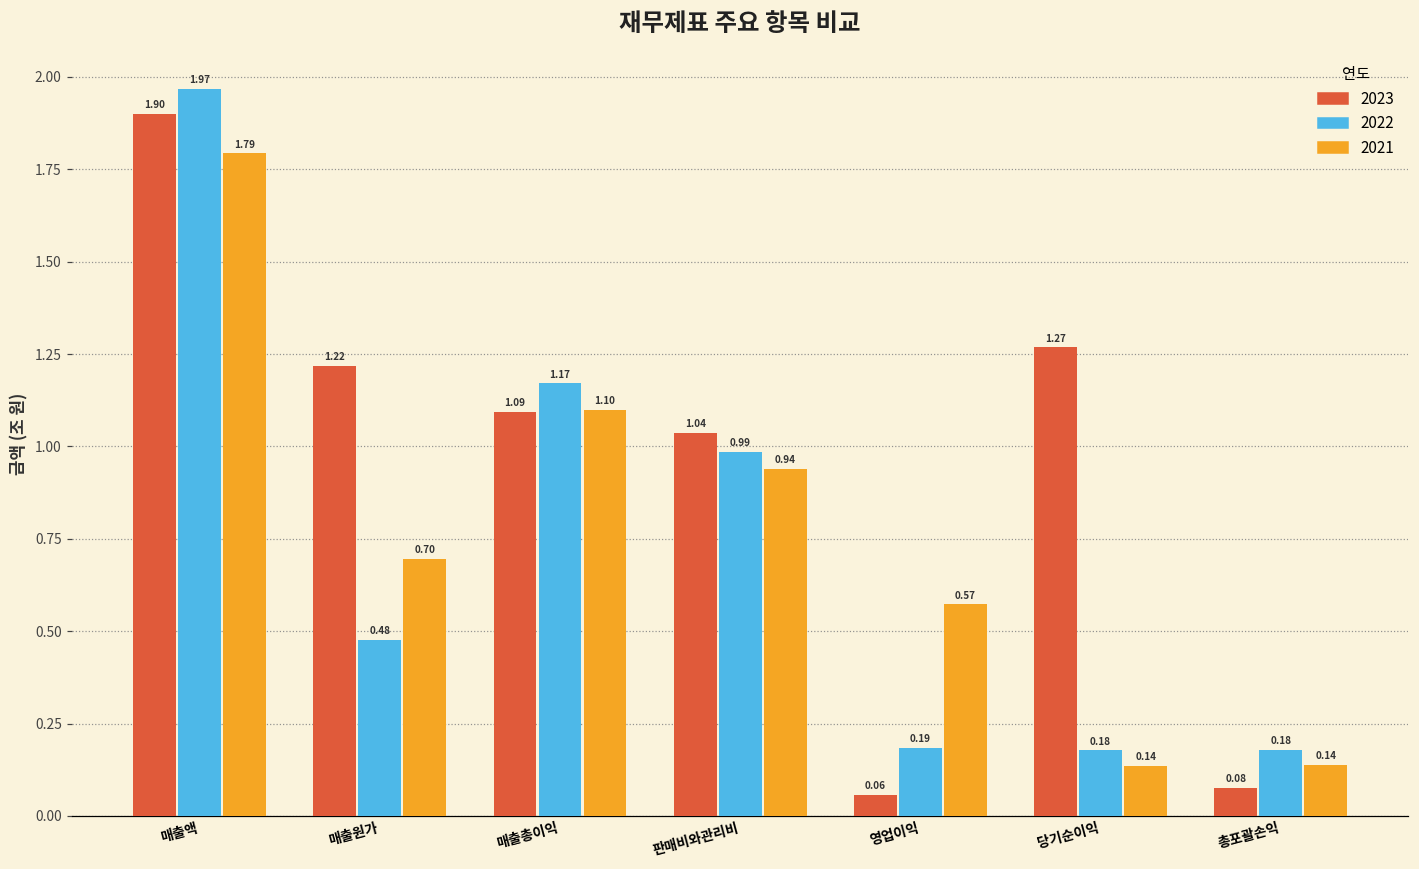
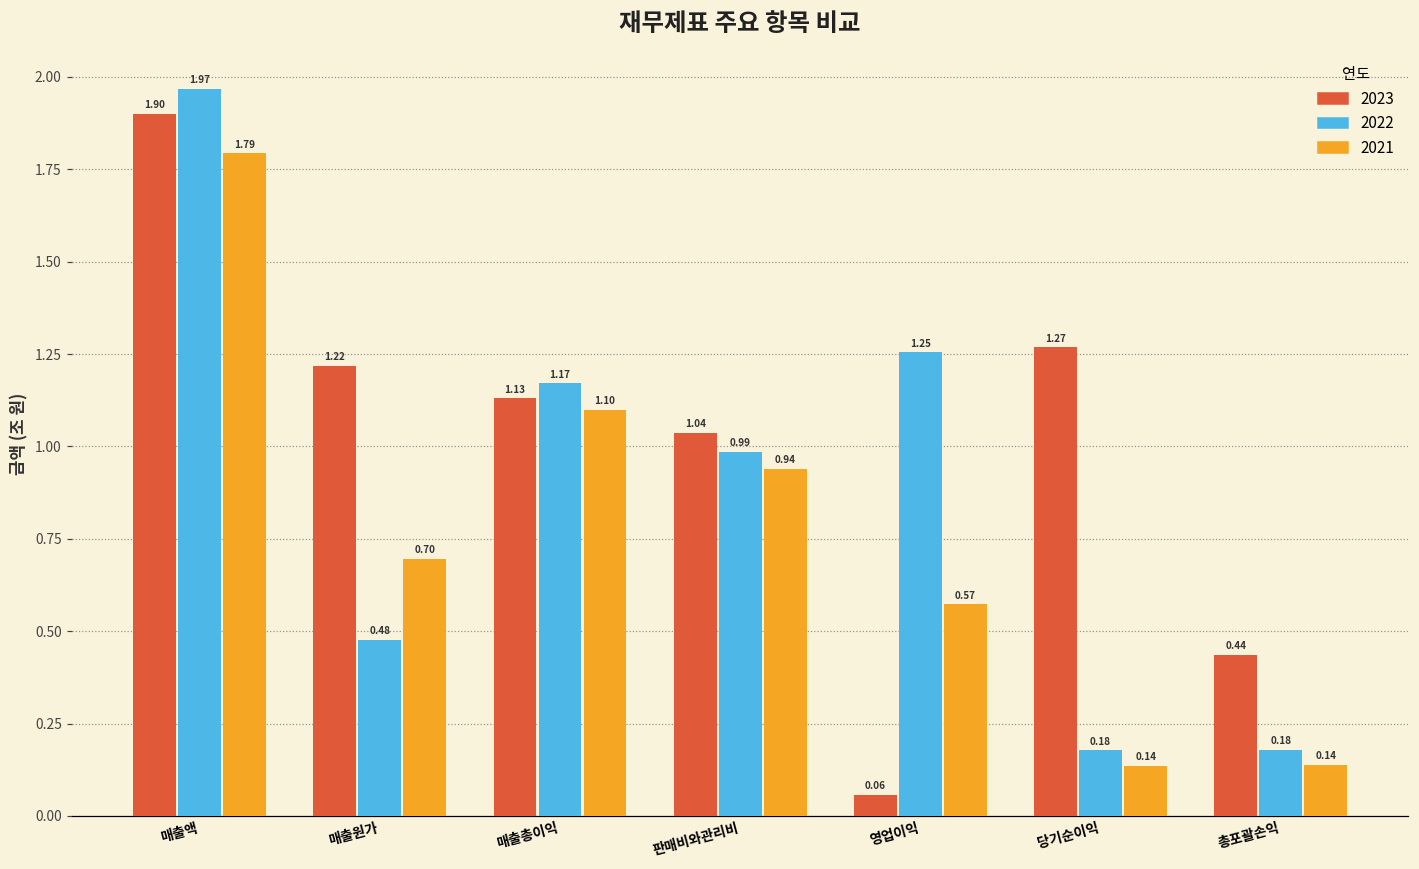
2023, 매출총이익: 1.09 -> 1.13
2022, 영업이익: 0.19 -> 1.25
2023, 총포괄손익: 0.08 -> 0.44
